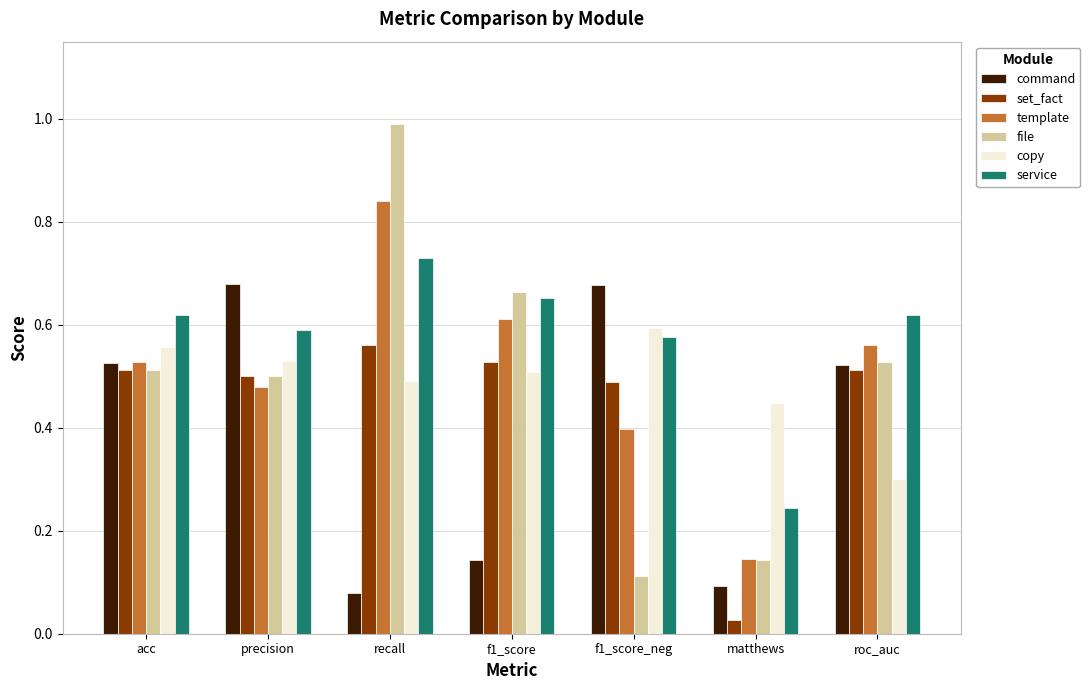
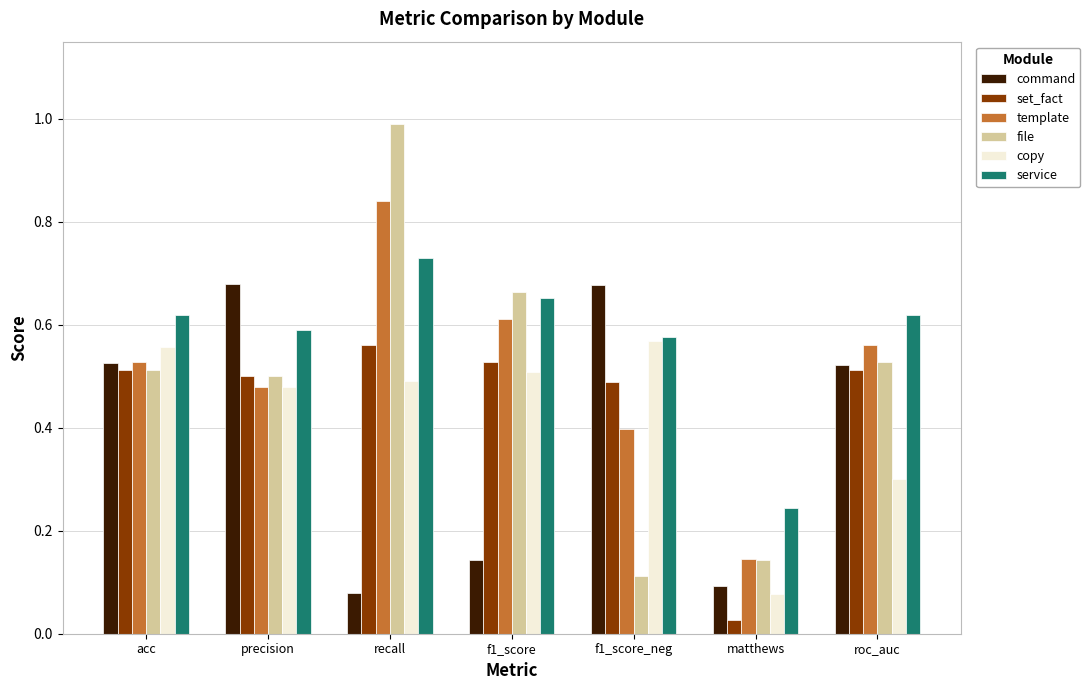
copy, precision: 0.53 -> 0.48
copy, f1_score_neg: 0.59 -> 0.57
copy, matthews: 0.45 -> 0.08
